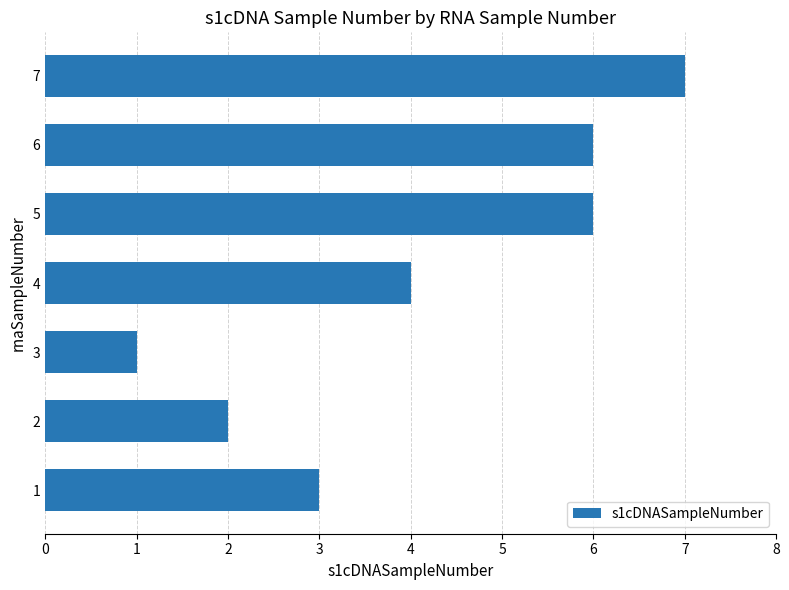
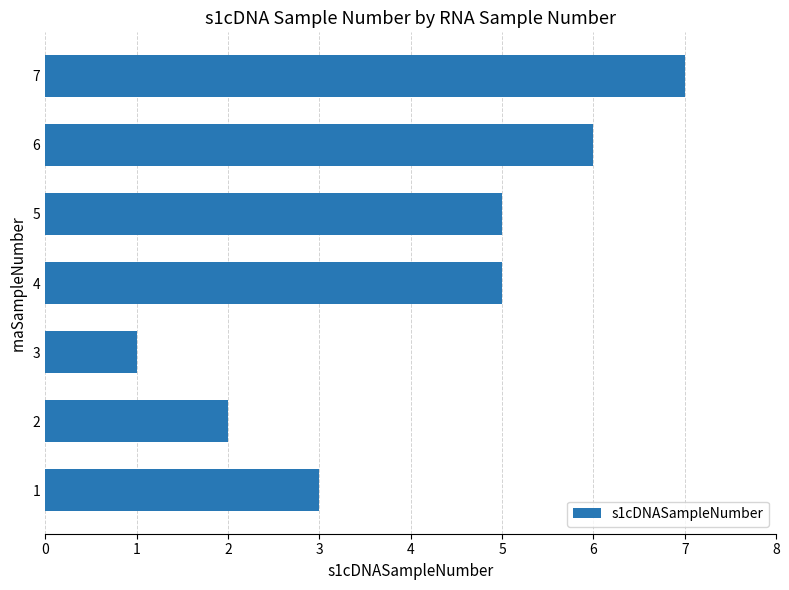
5: 6 -> 5
4: 4 -> 5
